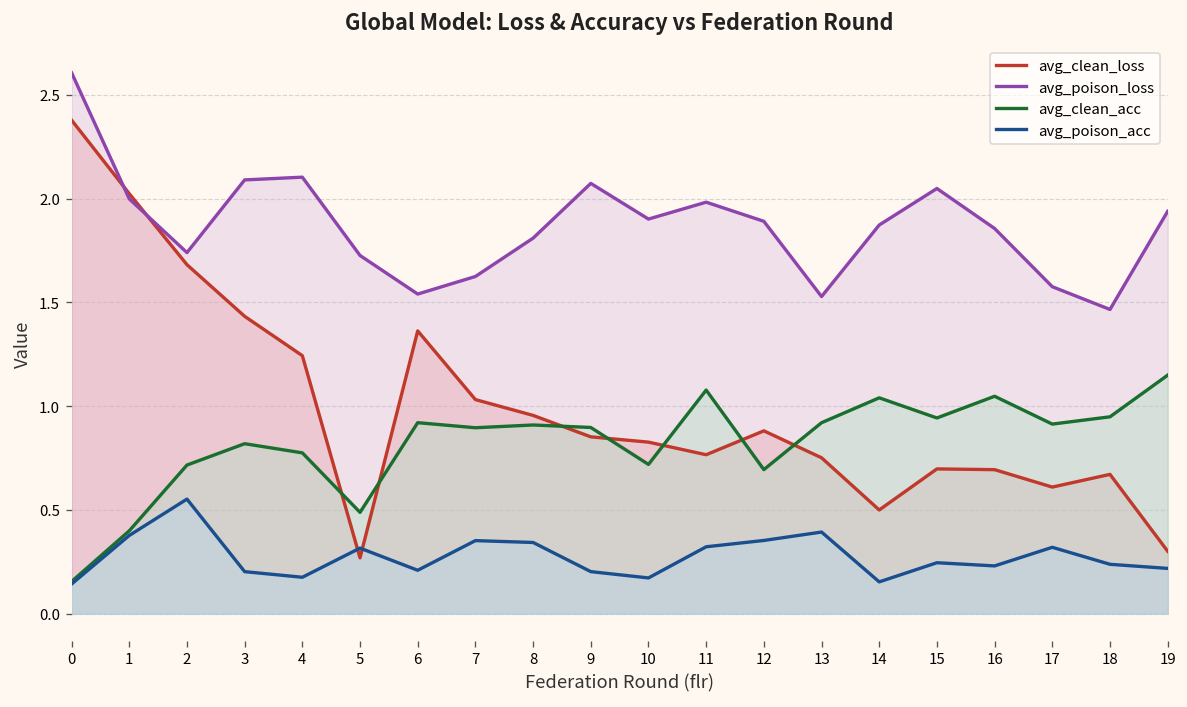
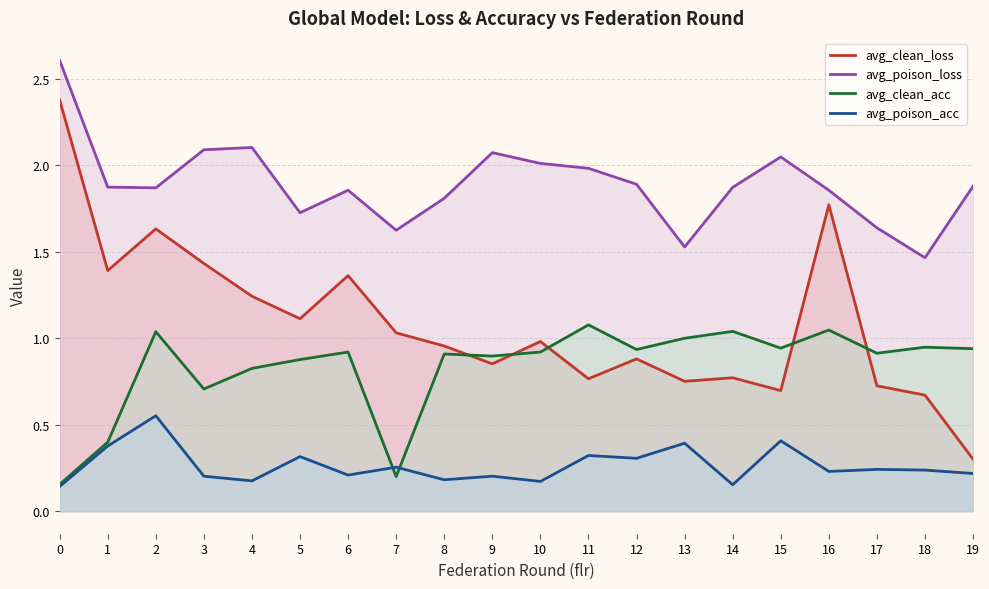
avg_clean_loss, 1: 2.02 -> 1.39
avg_poison_loss, 1: 2.00 -> 1.87
avg_clean_loss, 2: 1.68 -> 1.63
avg_poison_loss, 2: 1.74 -> 1.87
avg_clean_acc, 2: 0.72 -> 1.04
avg_clean_acc, 3: 0.82 -> 0.71
avg_clean_acc, 4: 0.77 -> 0.83
avg_clean_loss, 5: 0.27 -> 1.11
avg_clean_acc, 5: 0.49 -> 0.88
avg_poison_loss, 6: 1.54 -> 1.86
avg_clean_acc, 7: 0.90 -> 0.20
avg_poison_acc, 7: 0.35 -> 0.25
avg_poison_acc, 8: 0.34 -> 0.18
avg_clean_loss, 10: 0.83 -> 0.98
avg_poison_loss, 10: 1.90 -> 2.01
avg_clean_acc, 10: 0.72 -> 0.92
avg_clean_acc, 12: 0.69 -> 0.94
avg_poison_acc, 12: 0.35 -> 0.31
avg_clean_acc, 13: 0.92 -> 1.00
avg_clean_loss, 14: 0.50 -> 0.77
avg_poison_acc, 15: 0.25 -> 0.41
avg_clean_loss, 16: 0.69 -> 1.77
avg_clean_loss, 17: 0.61 -> 0.73
avg_poison_loss, 17: 1.58 -> 1.64
avg_poison_acc, 17: 0.32 -> 0.24
avg_poison_loss, 19: 1.94 -> 1.88
avg_clean_acc, 19: 1.15 -> 0.94
